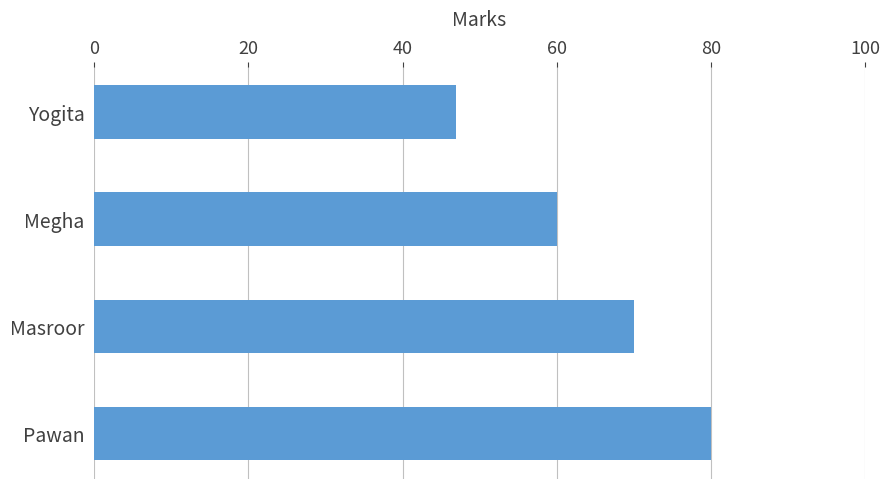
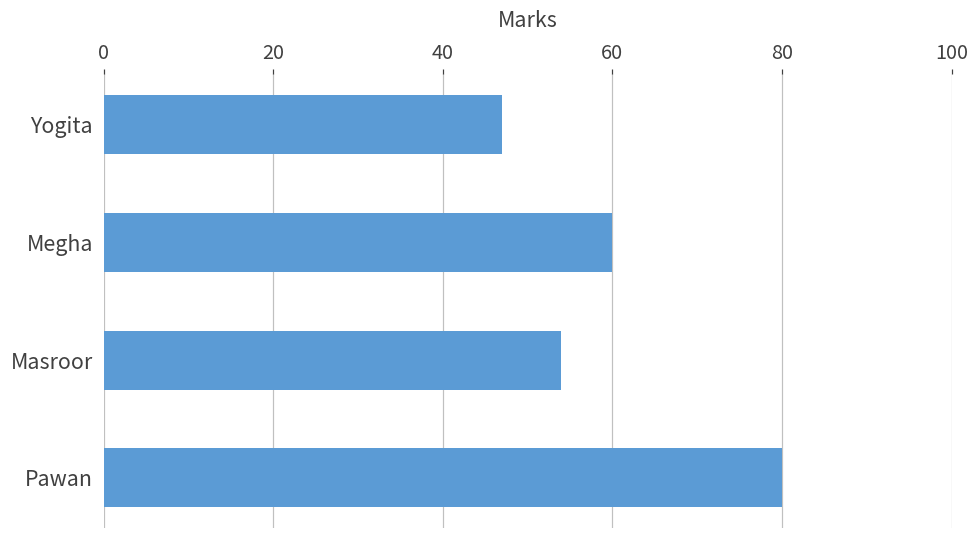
Masroor: 70 -> 54
